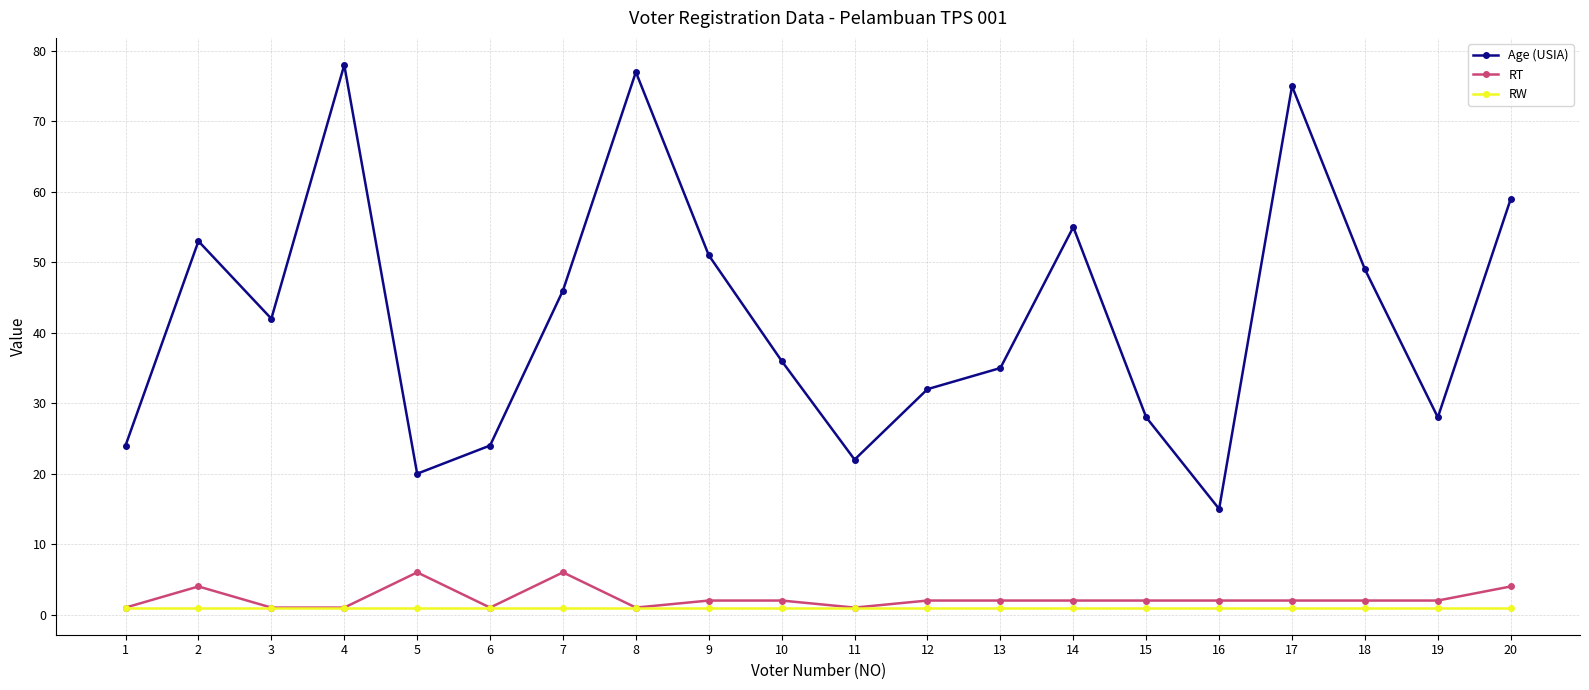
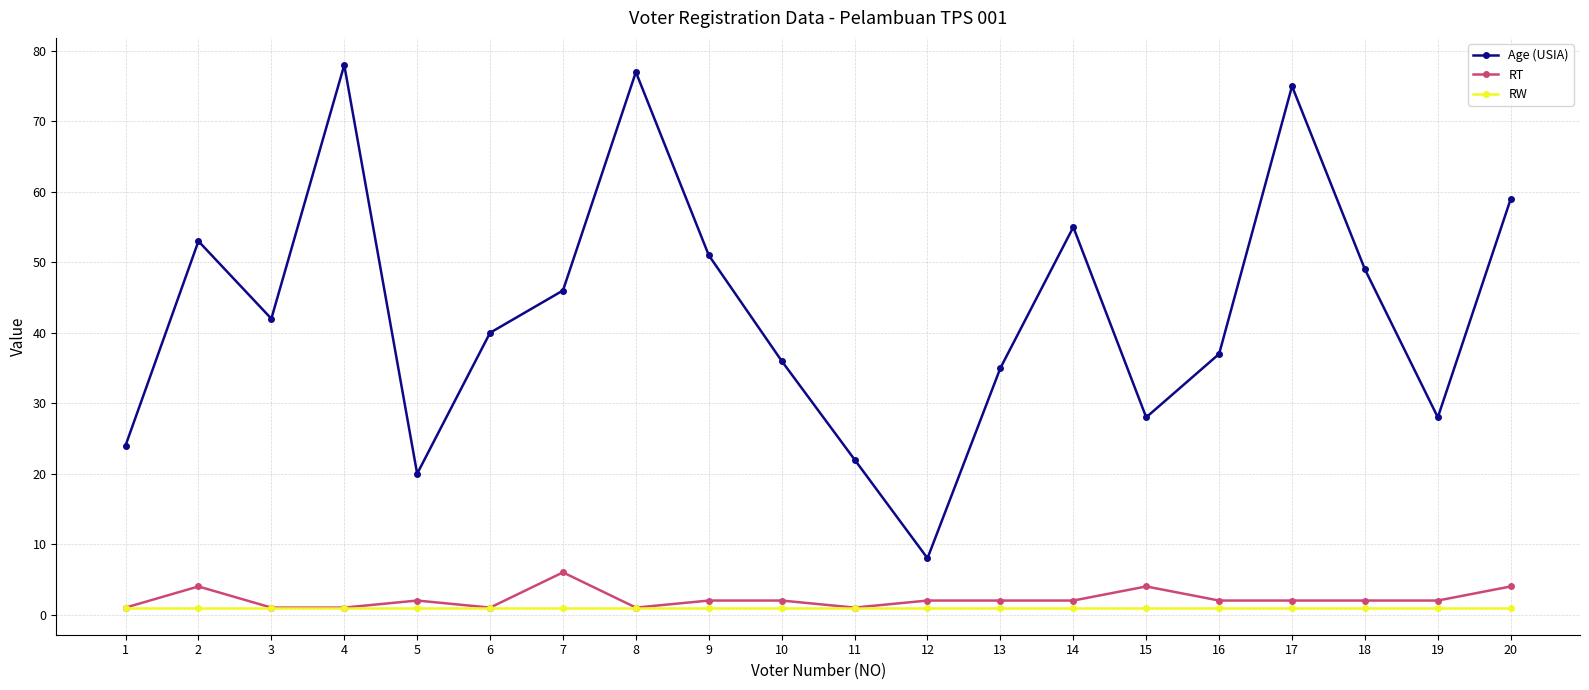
RT, 5: 6 -> 2
Age (USIA), 6: 24 -> 40
Age (USIA), 12: 32 -> 8
RT, 15: 2 -> 4
Age (USIA), 16: 15 -> 37
